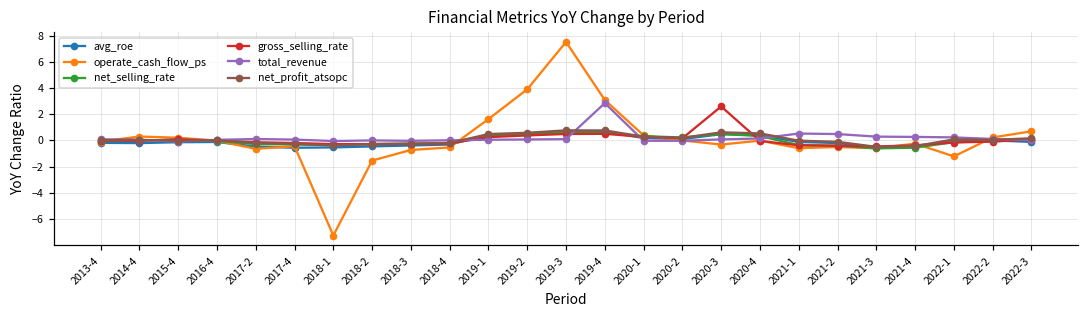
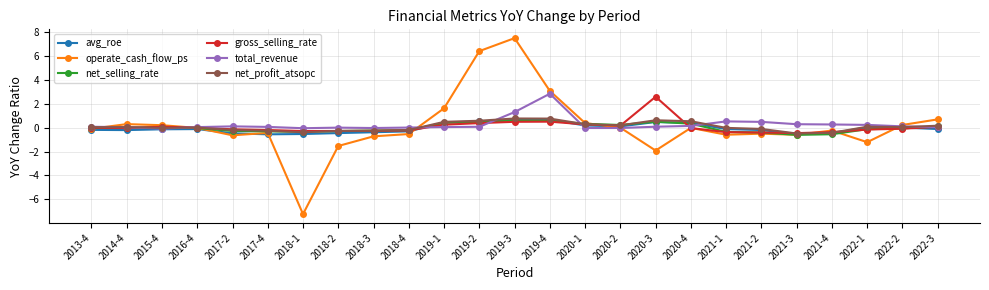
operate_cash_flow_ps, 2019-2: 3.9 -> 6.4
total_revenue, 2019-3: 0.1 -> 1.3
operate_cash_flow_ps, 2020-3: -0.3 -> -1.9
